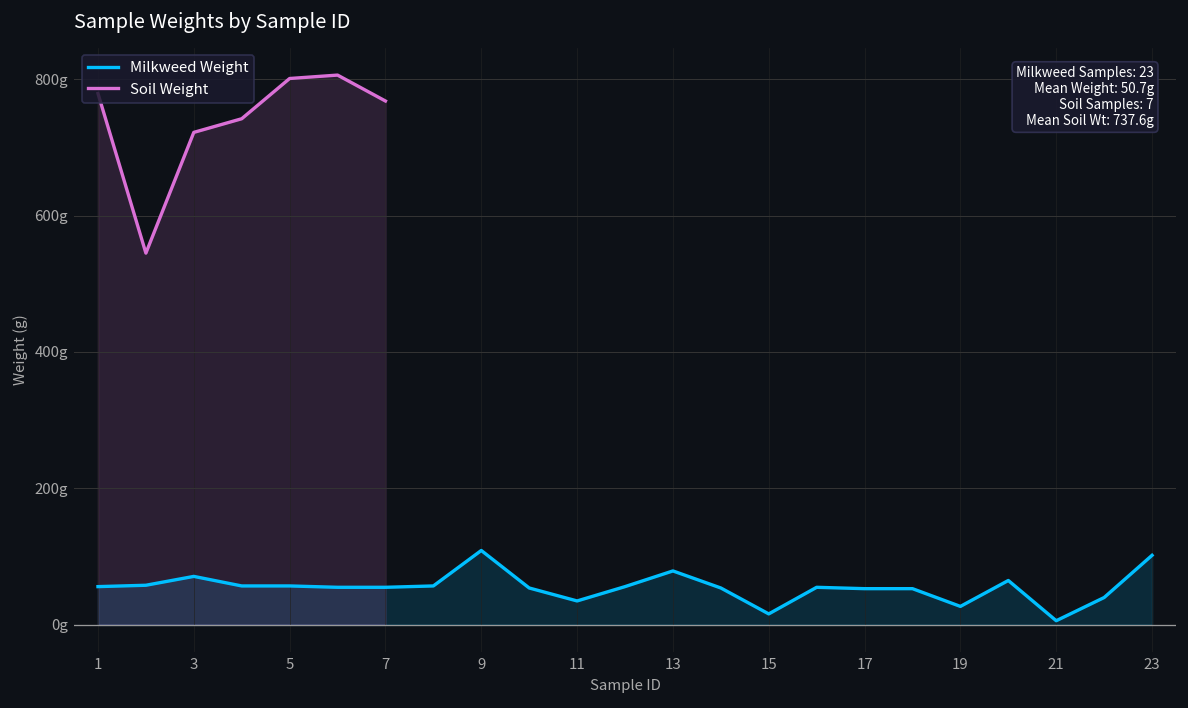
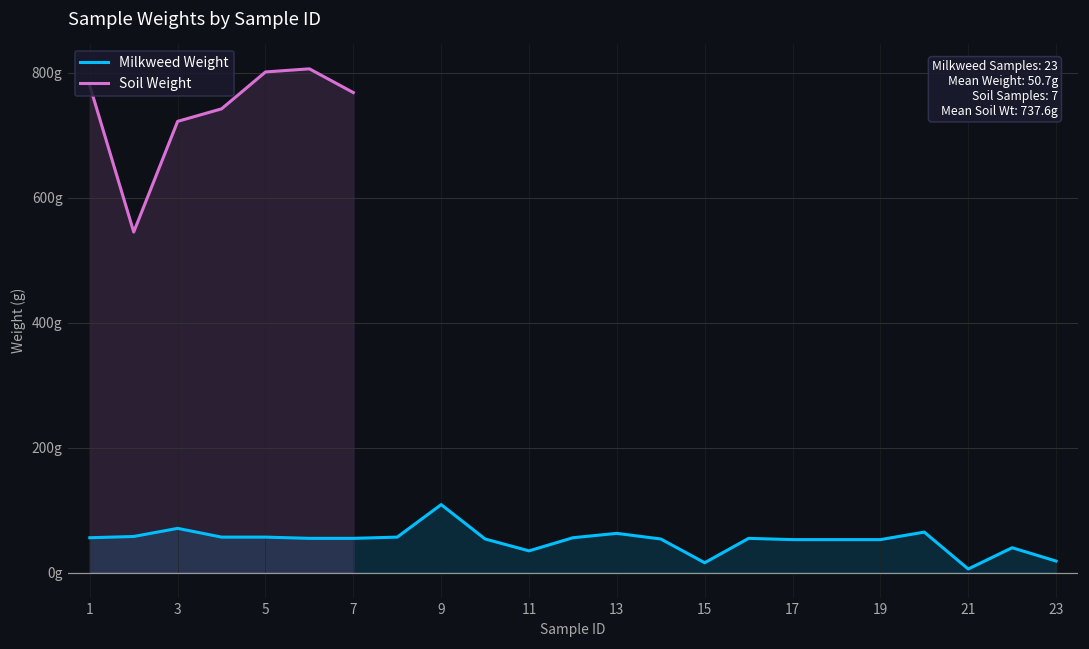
Milkweed Weight, 13: 80g -> 60g
Milkweed Weight, 19: 30g -> 50g
Milkweed Weight, 23: 100g -> 20g
